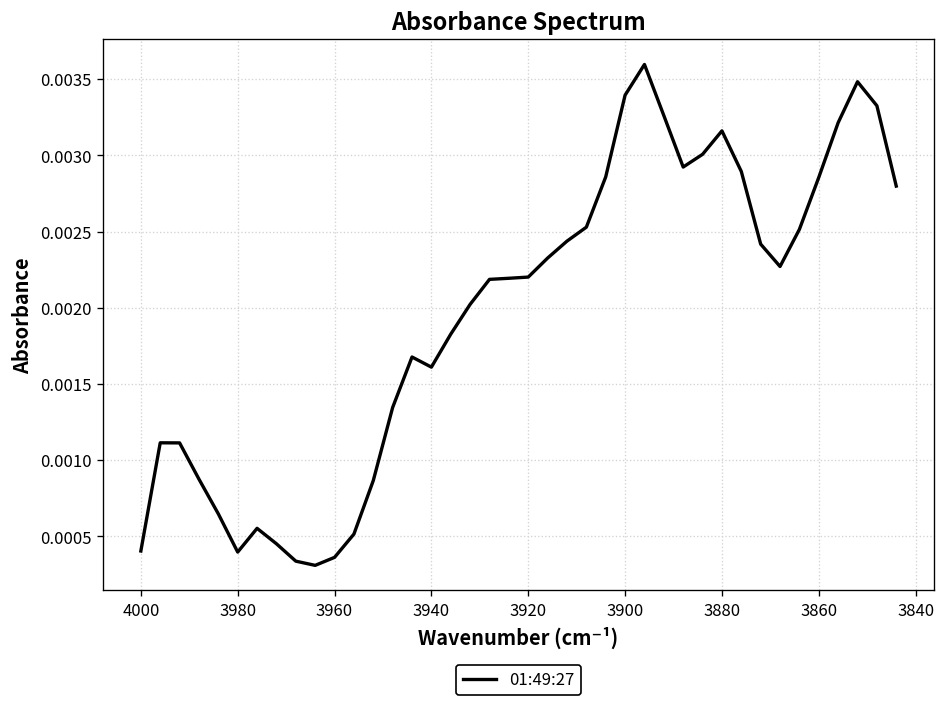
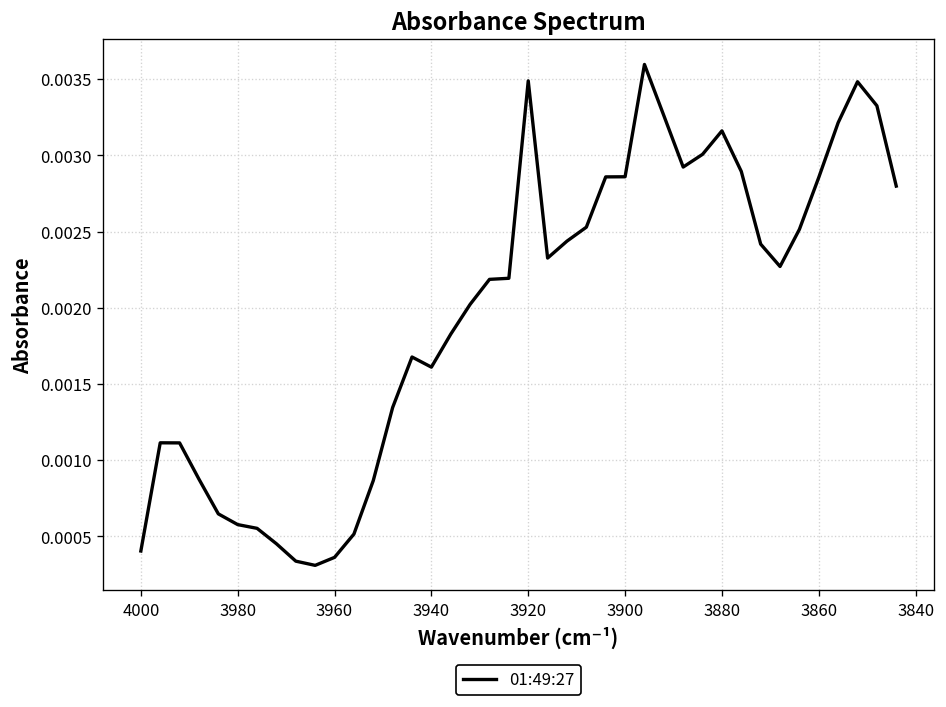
3980: 0.00040 -> 0.00058
3920: 0.00220 -> 0.00349
3900: 0.00340 -> 0.00286
